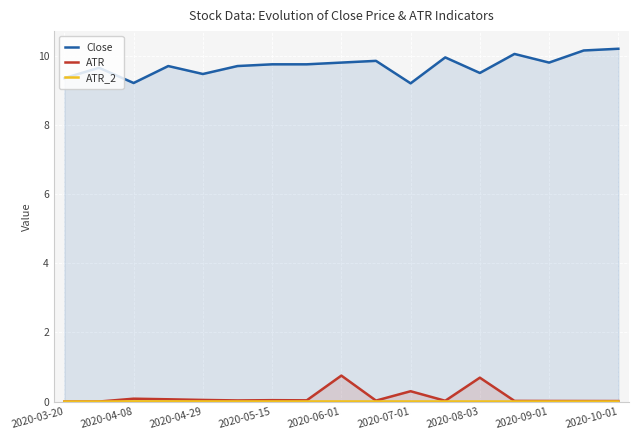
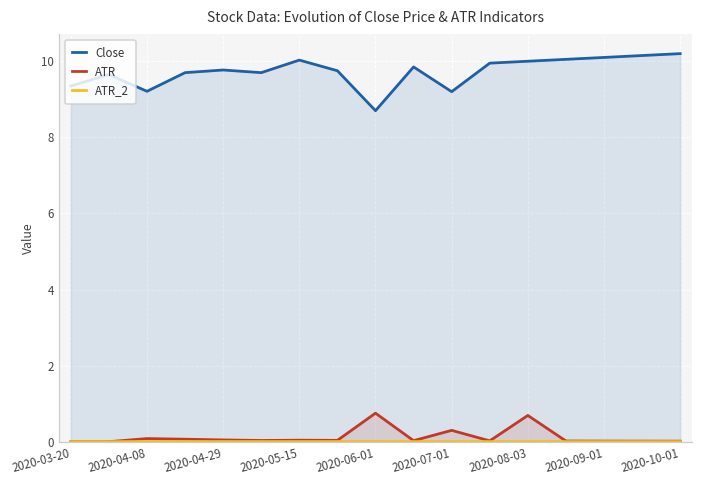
Close, 2020-04-29: 9.5 -> 9.8
Close, 2020-05-15: 9.8 -> 10.0
Close, 2020-06-01: 9.8 -> 8.7
Close, 2020-08-03: 9.5 -> 10.0
Close, 2020-09-01: 9.8 -> 10.1
